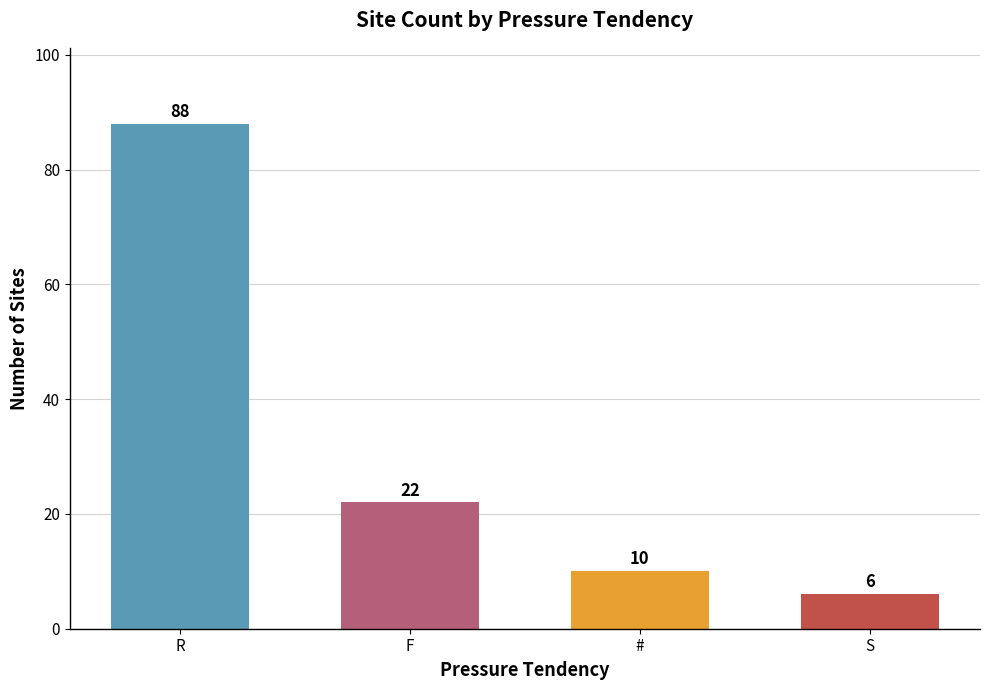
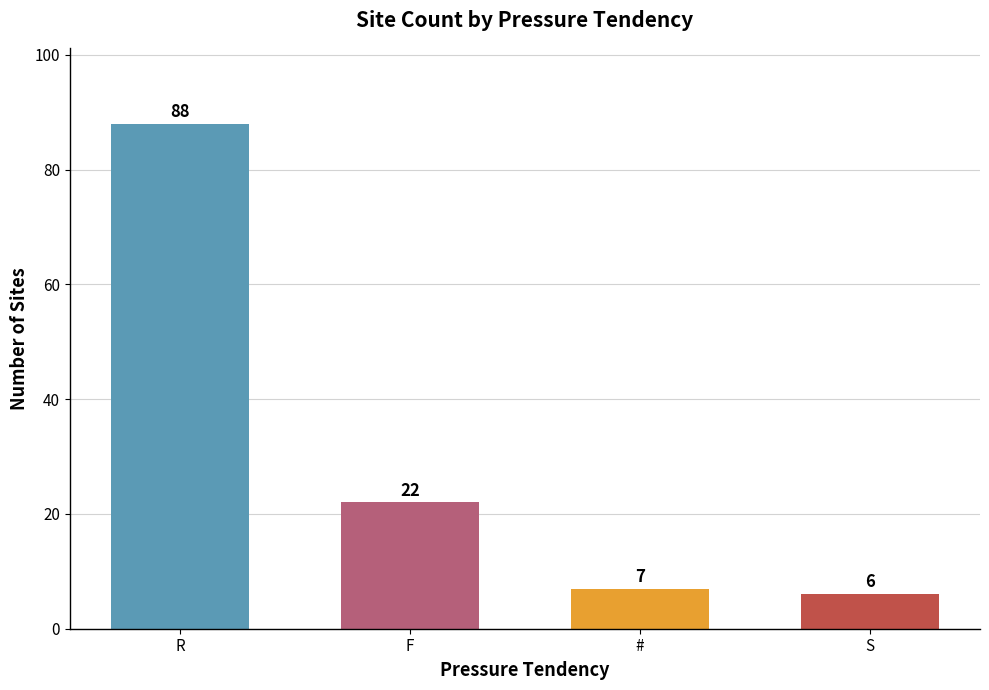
#: 10 -> 7
